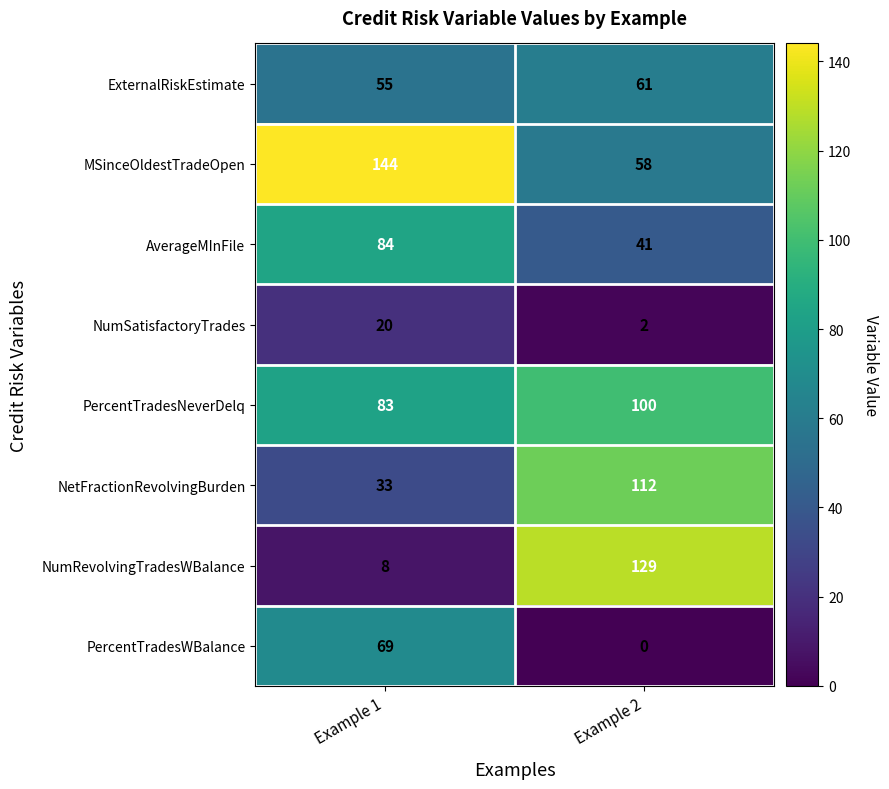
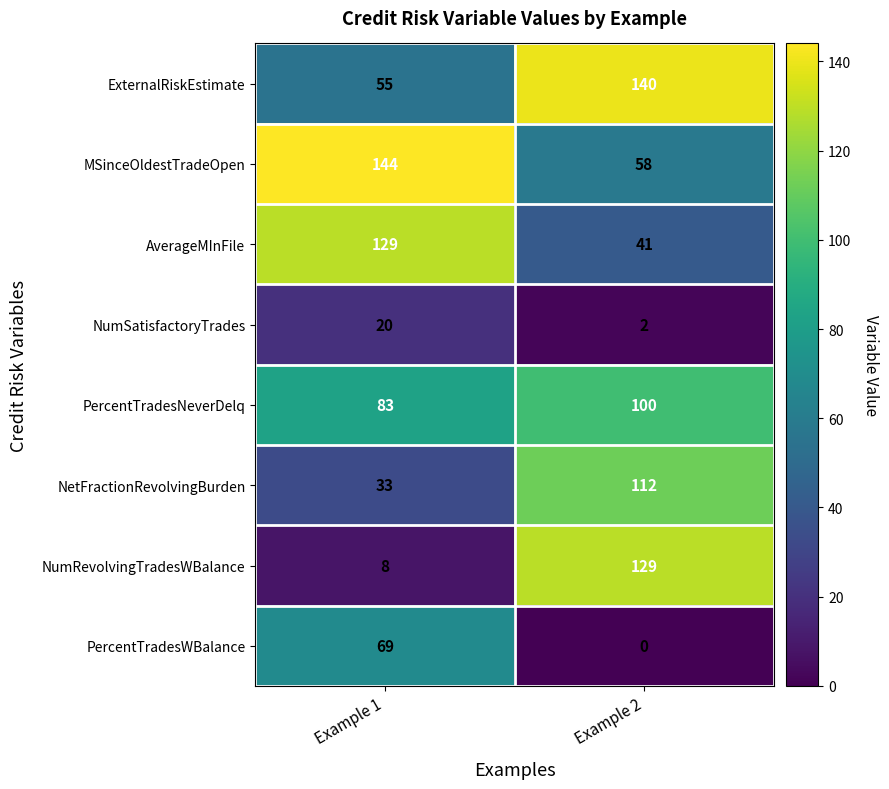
ExternalRiskEstimate, Example 2: 61 -> 140
AverageMInFile, Example 1: 84 -> 129
